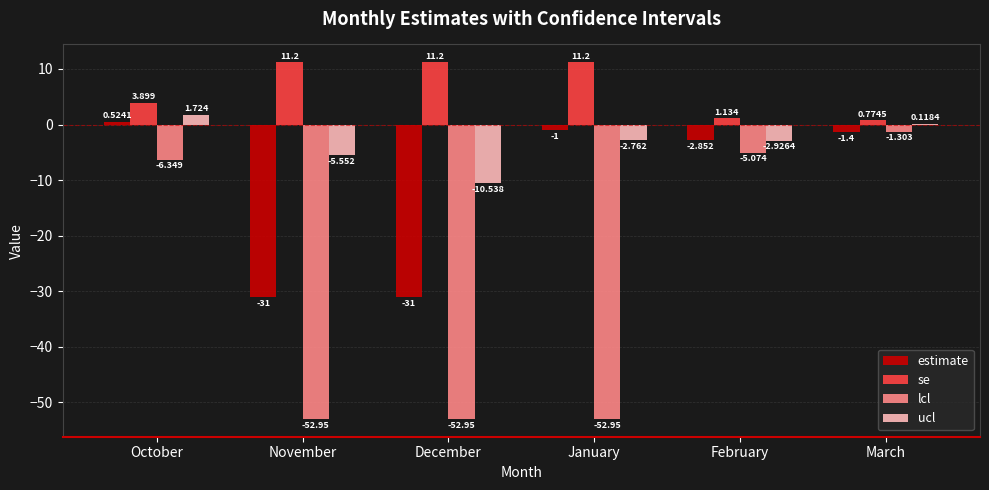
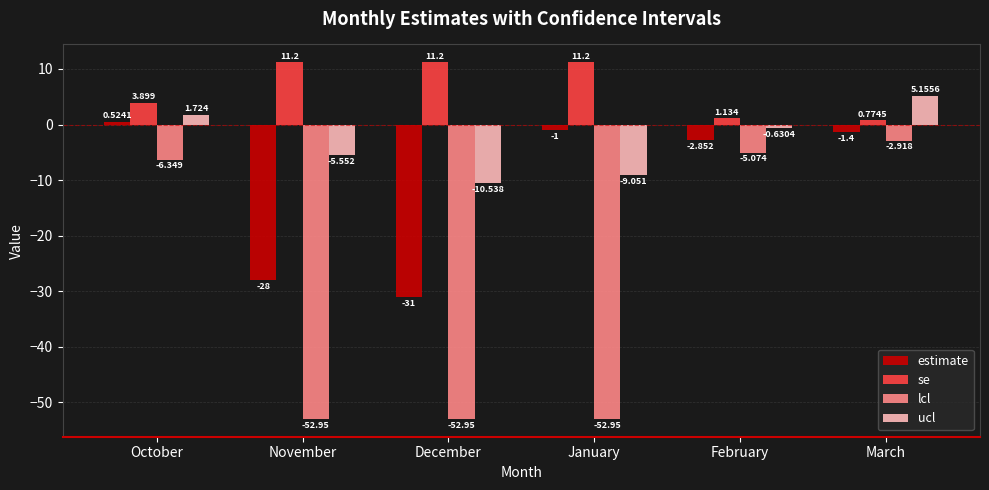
estimate, November: -31 -> -28
ucl, January: -2.762 -> -9.051
ucl, February: -2.9264 -> -0.6304
lcl, March: -1.303 -> -2.918
ucl, March: 0.1184 -> 5.1556
